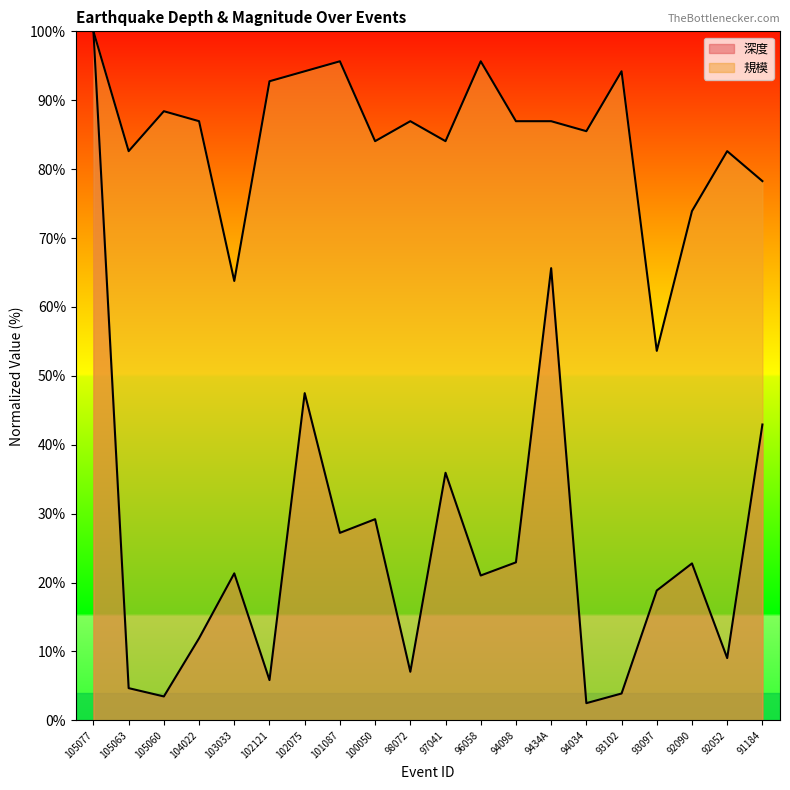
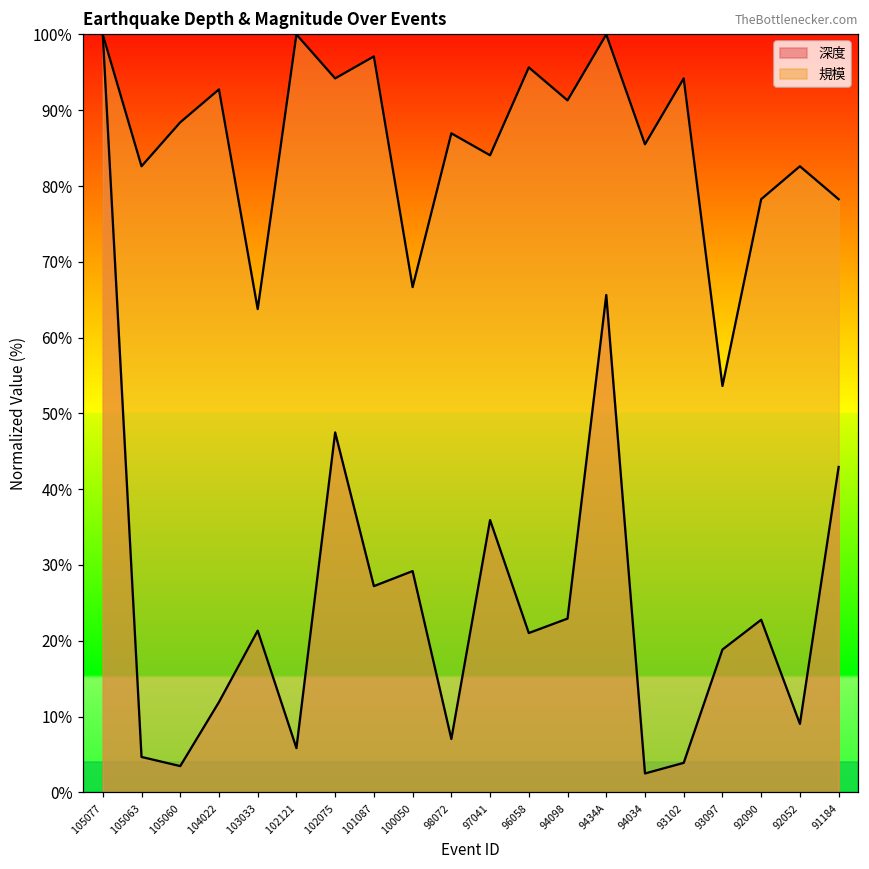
規模, 104022: 87% -> 93%
規模, 102121: 93% -> 100%
規模, 101087: 96% -> 97%
規模, 100050: 84% -> 67%
規模, 94098: 87% -> 91%
規模, 9434A: 87% -> 100%
規模, 92090: 74% -> 78%
